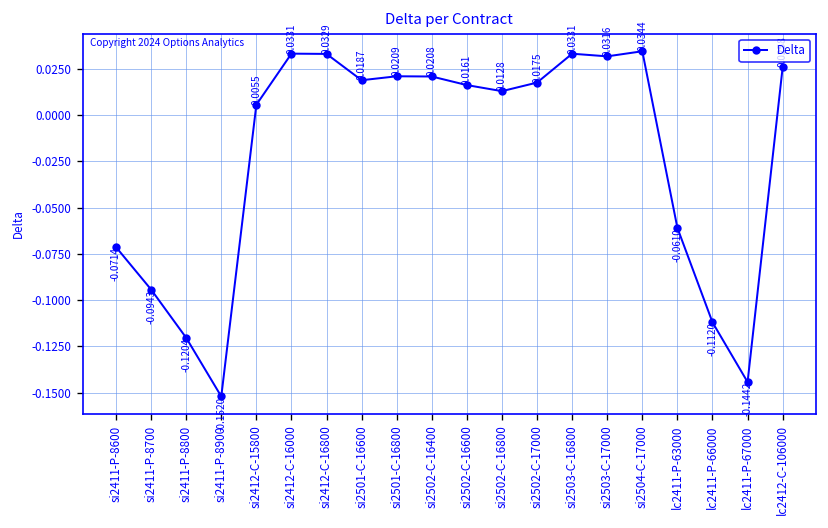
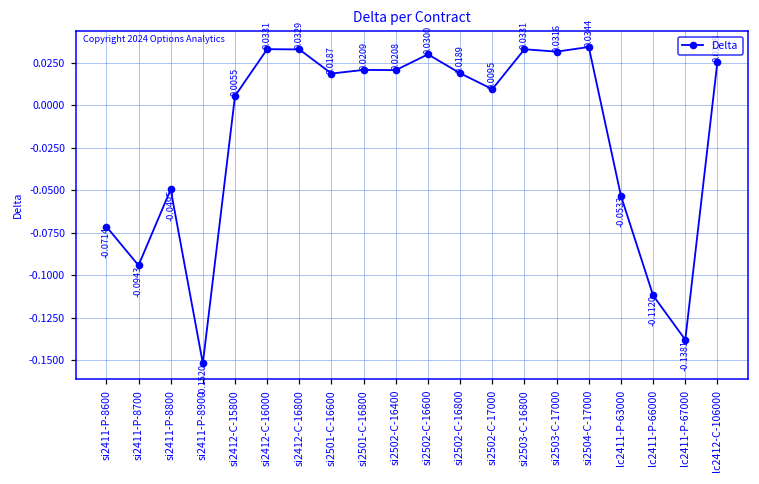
si2411-P-8800: -0.1204 -> -0.0495
si2502-C-16600: 0.0161 -> 0.0300
si2502-C-16800: 0.0128 -> 0.0189
si2502-C-17000: 0.0175 -> 0.0095
lc2411-P-63000: -0.0610 -> -0.0533
lc2411-P-67000: -0.1442 -> -0.1381
